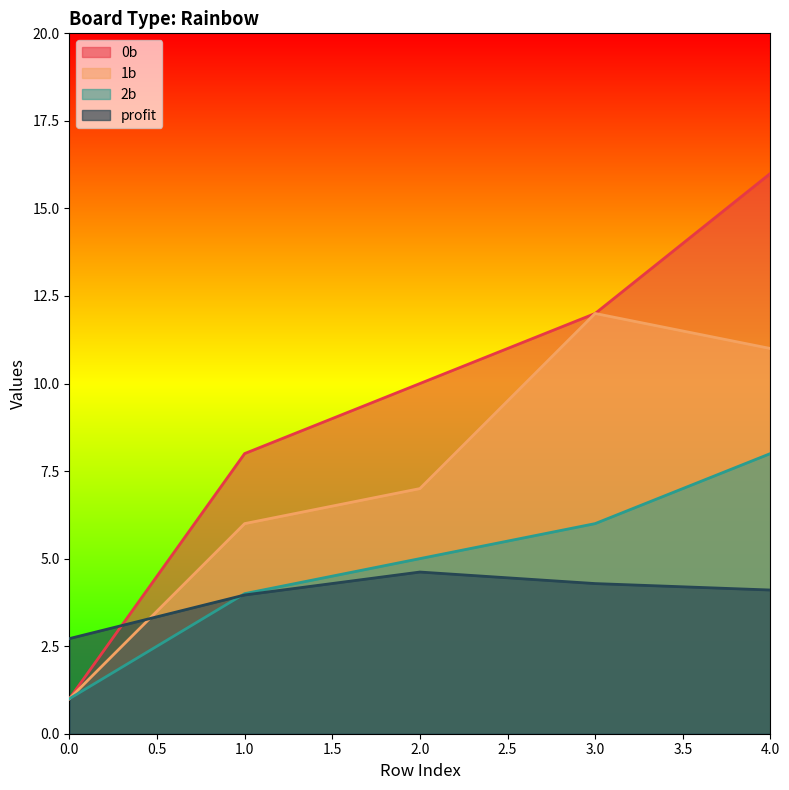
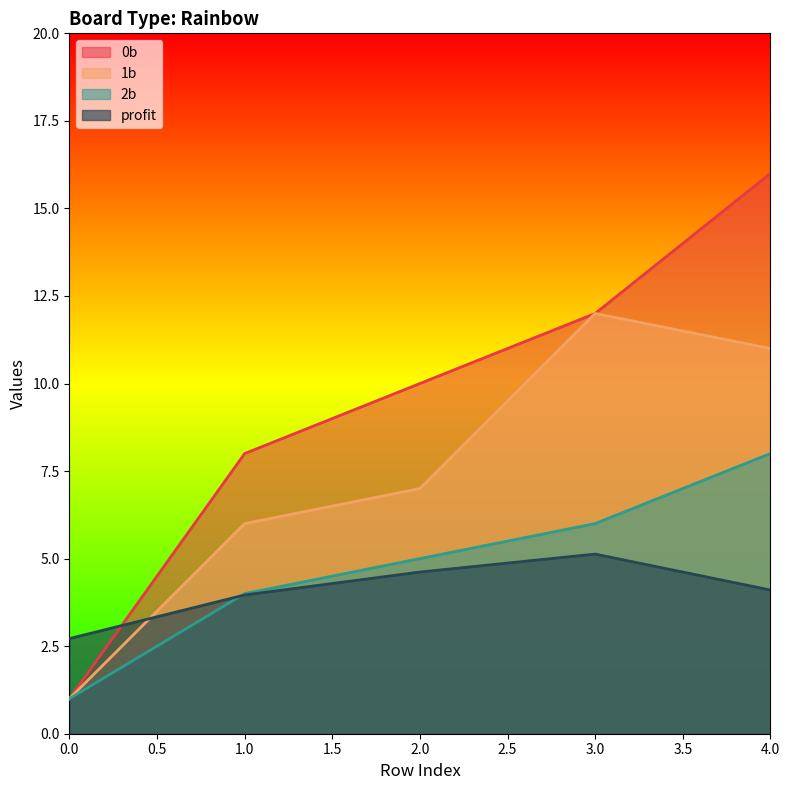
profit, 3.0: 4.3 -> 5.1
